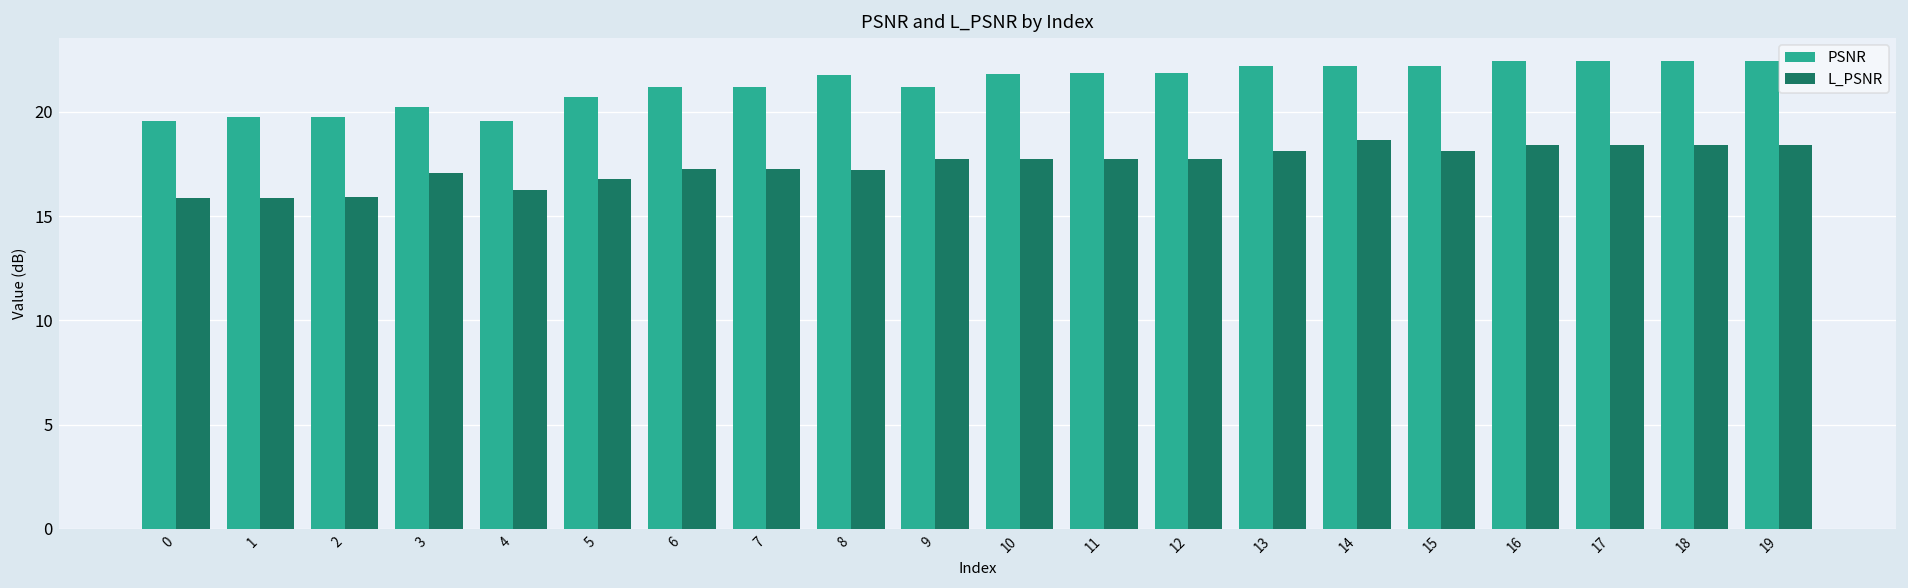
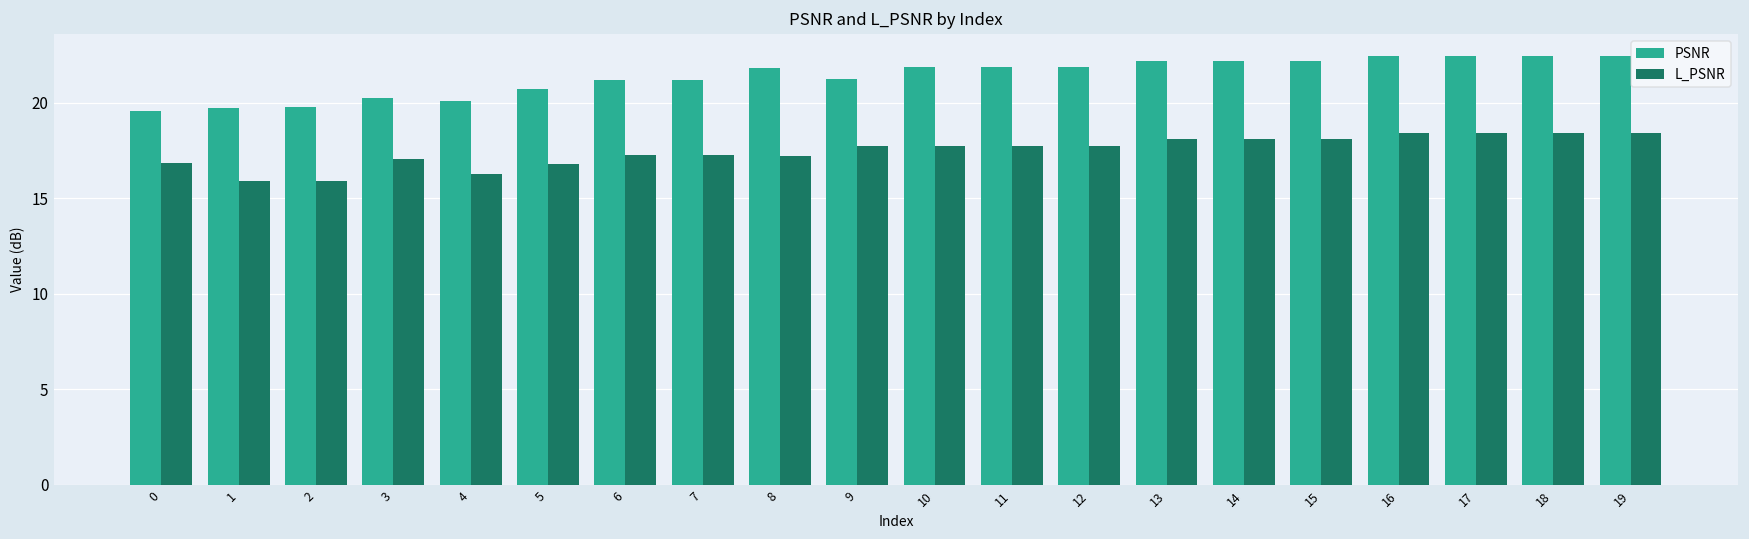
L_PSNR, 0: 15.9 -> 16.8
PSNR, 4: 19.5 -> 20.1
L_PSNR, 14: 18.6 -> 18.1
